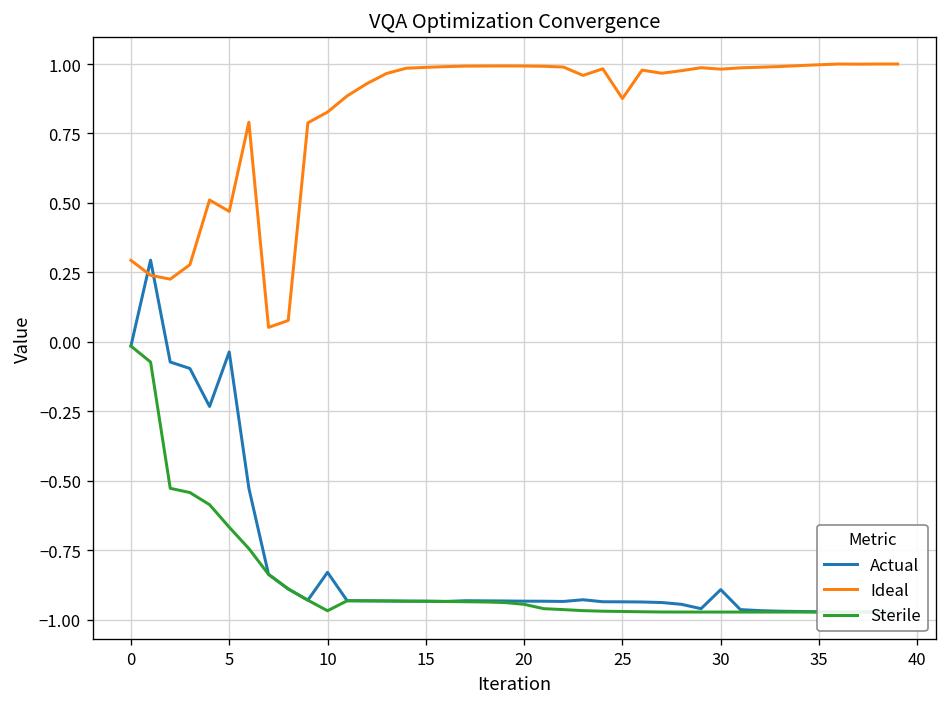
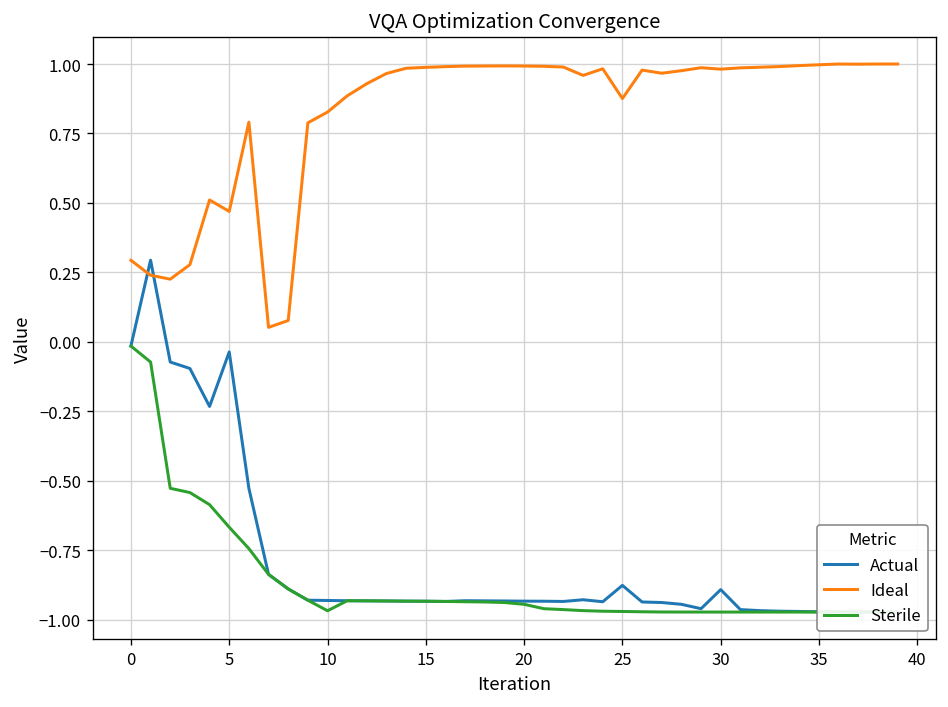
Actual, 10: -0.83 -> -0.93
Actual, 25: -0.94 -> -0.88
